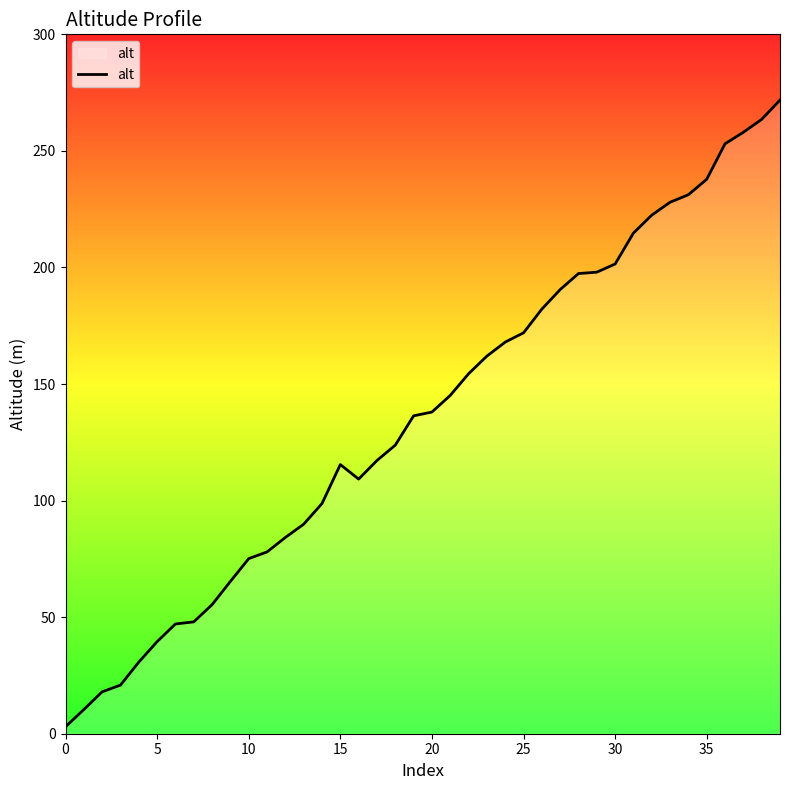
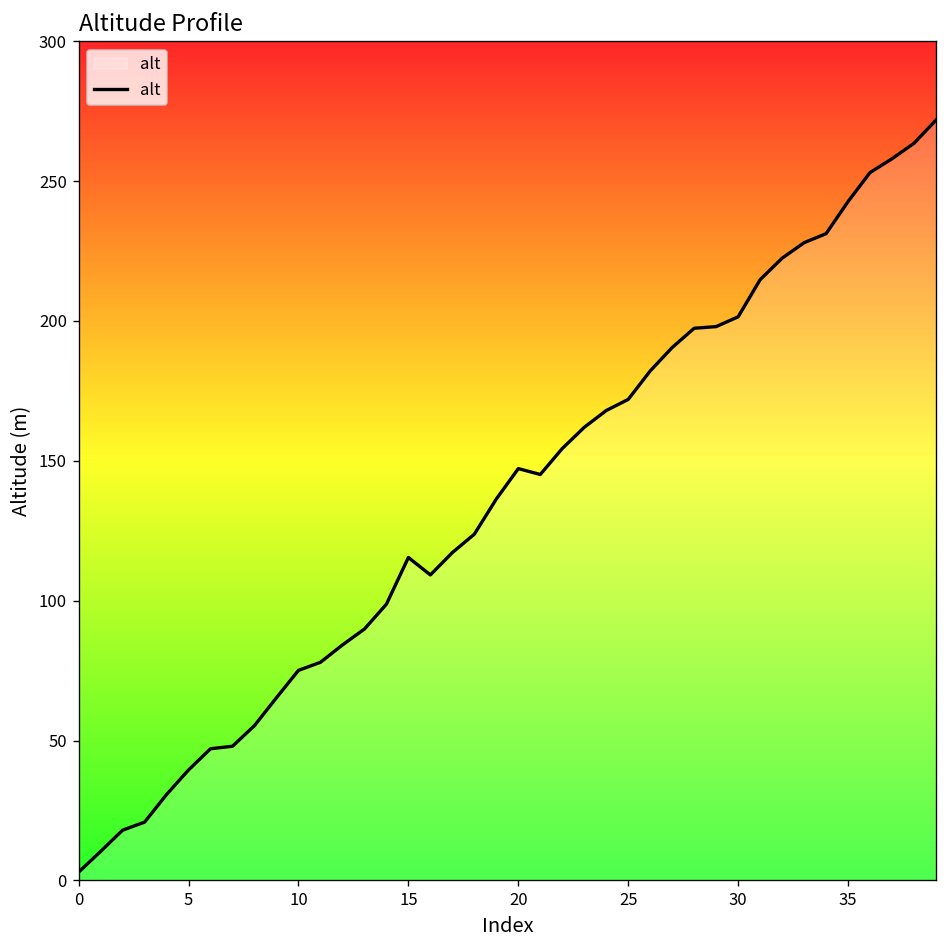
20: 138 -> 147
35: 238 -> 243
